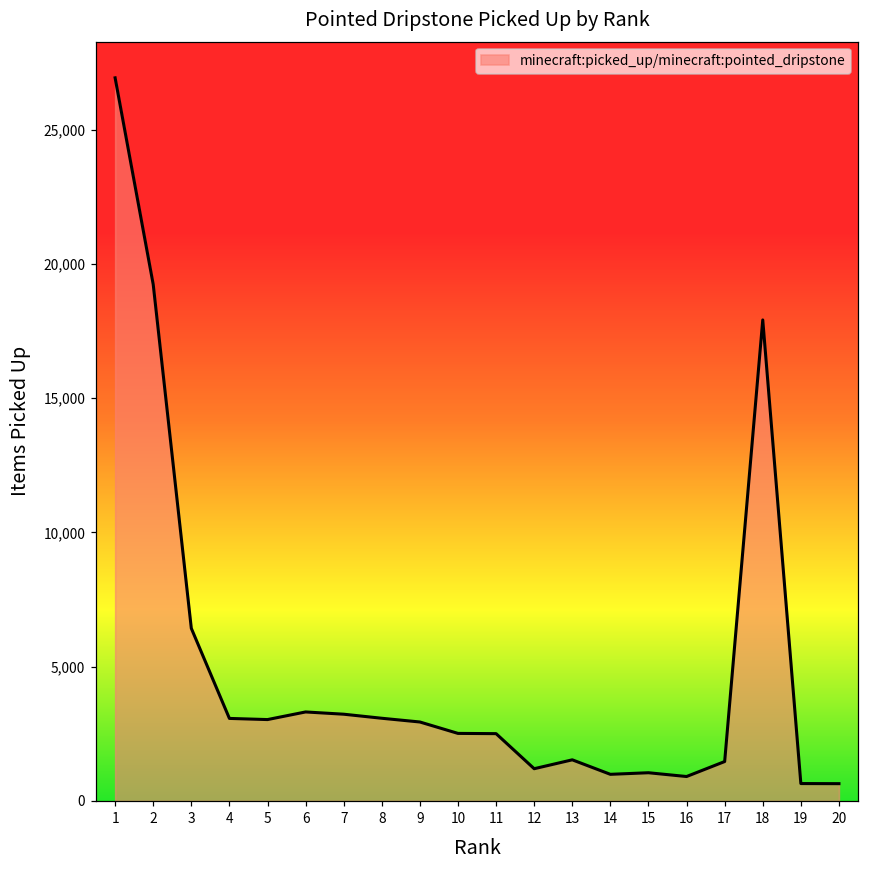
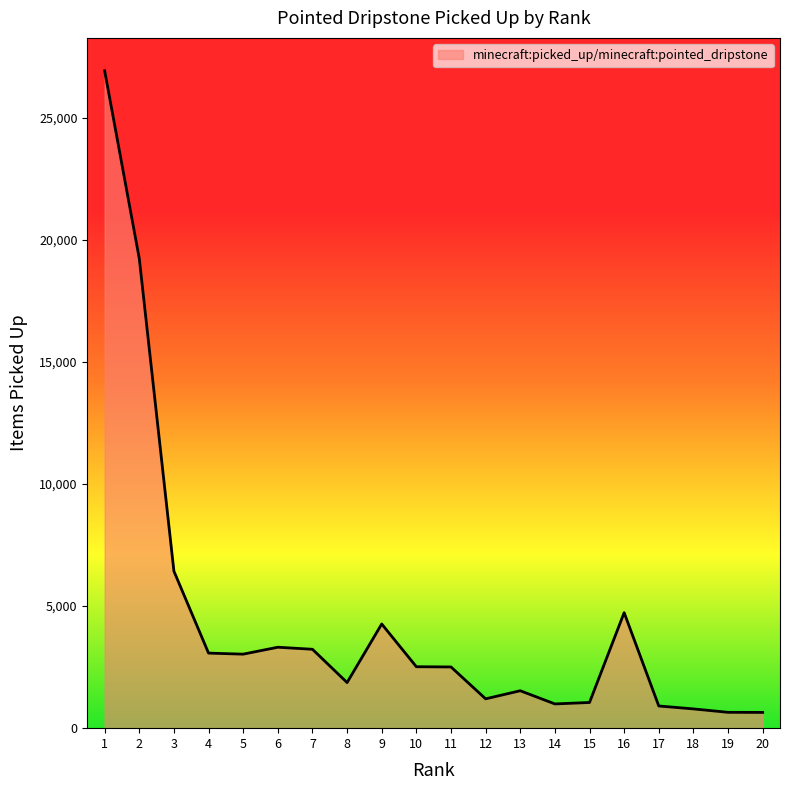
8: 3,100 -> 1,900
9: 2,900 -> 4,300
16: 900 -> 4,700
17: 1,500 -> 900
18: 17,900 -> 800
